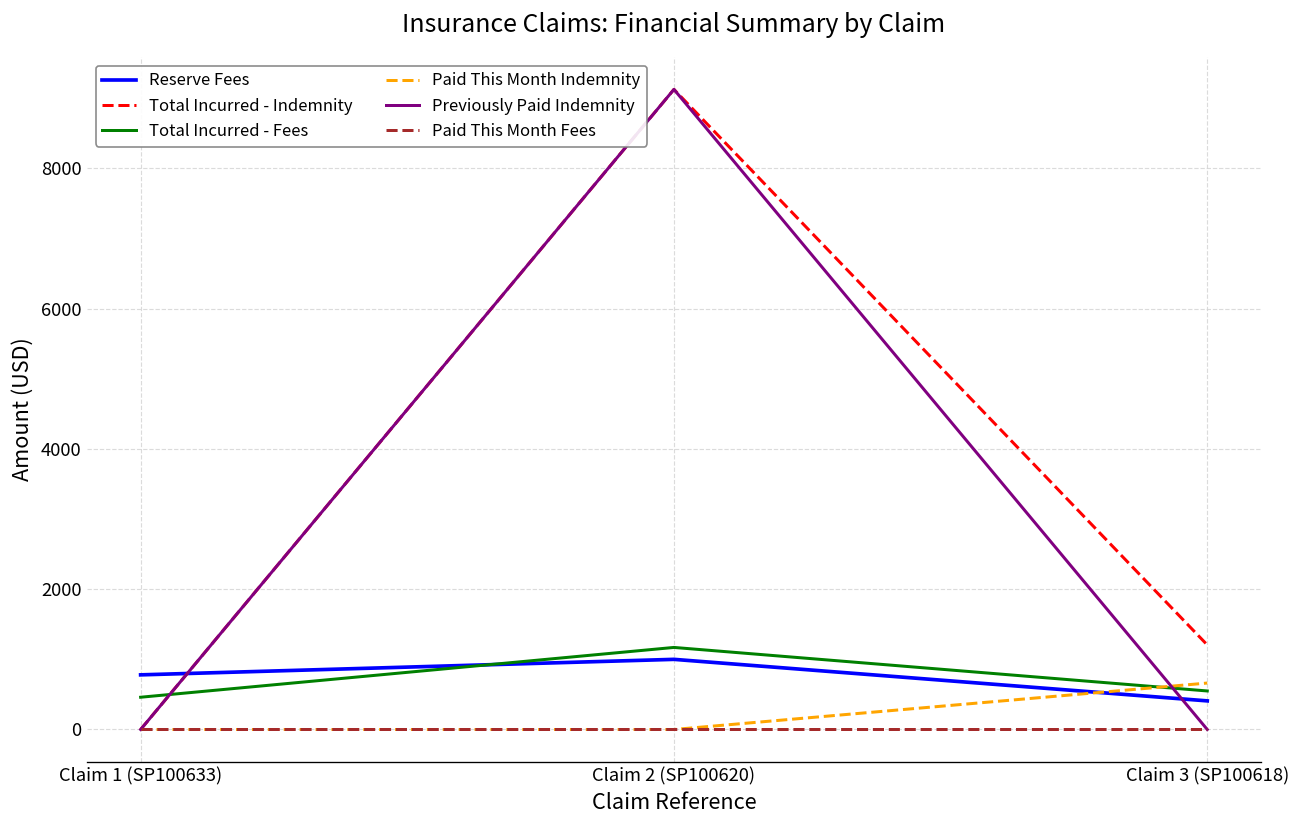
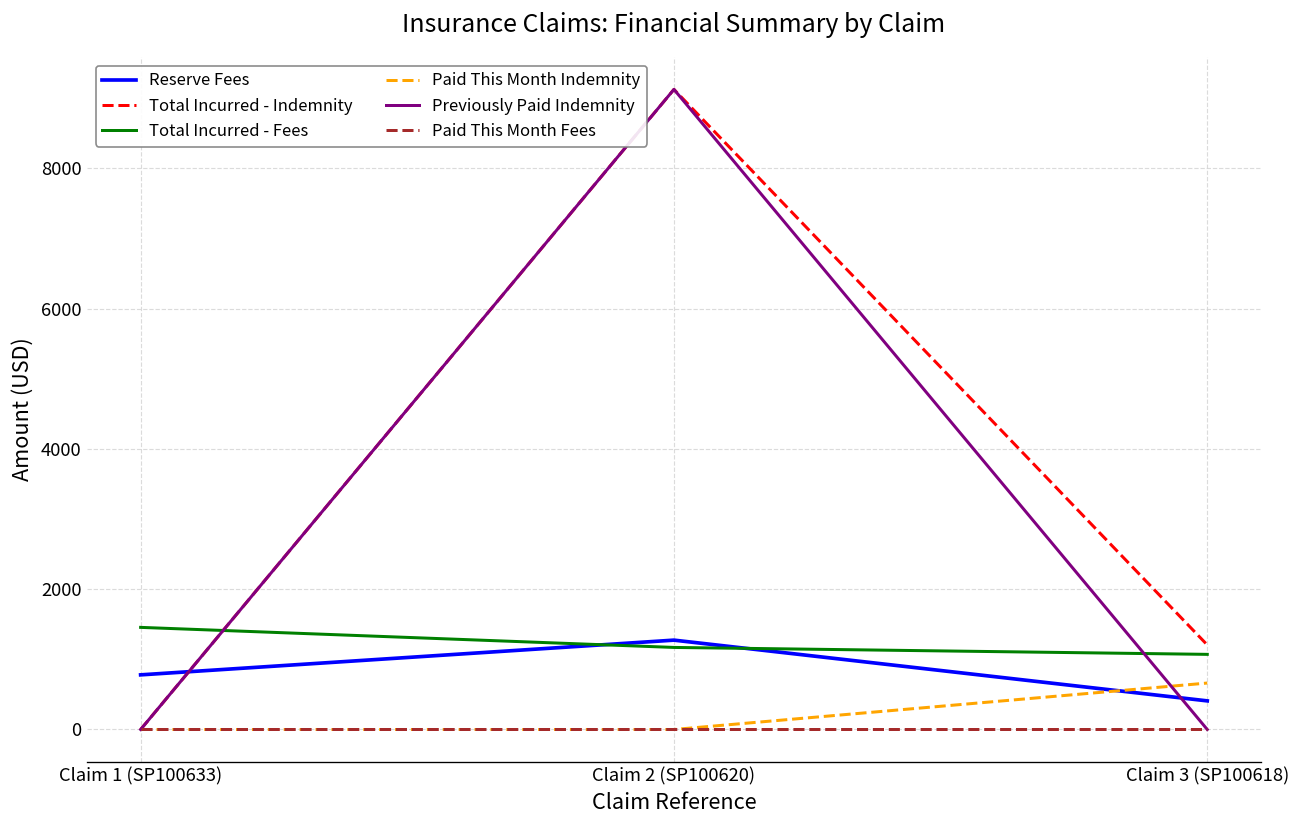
Total Incurred - Fees, Claim 1 (SP100633): 500 -> 1500
Reserve Fees, Claim 2 (SP100620): 1000 -> 1300
Total Incurred - Fees, Claim 3 (SP100618): 500 -> 1100
